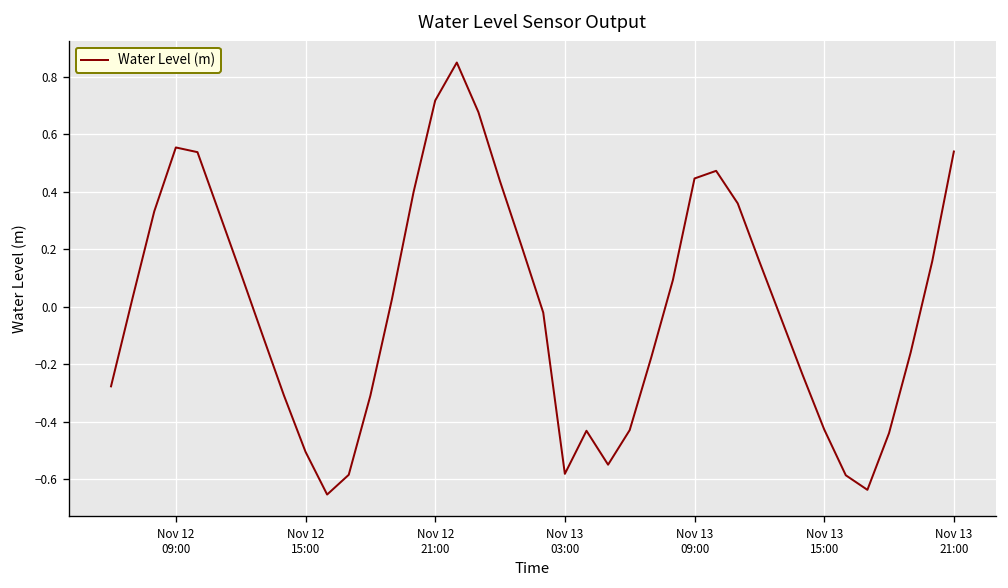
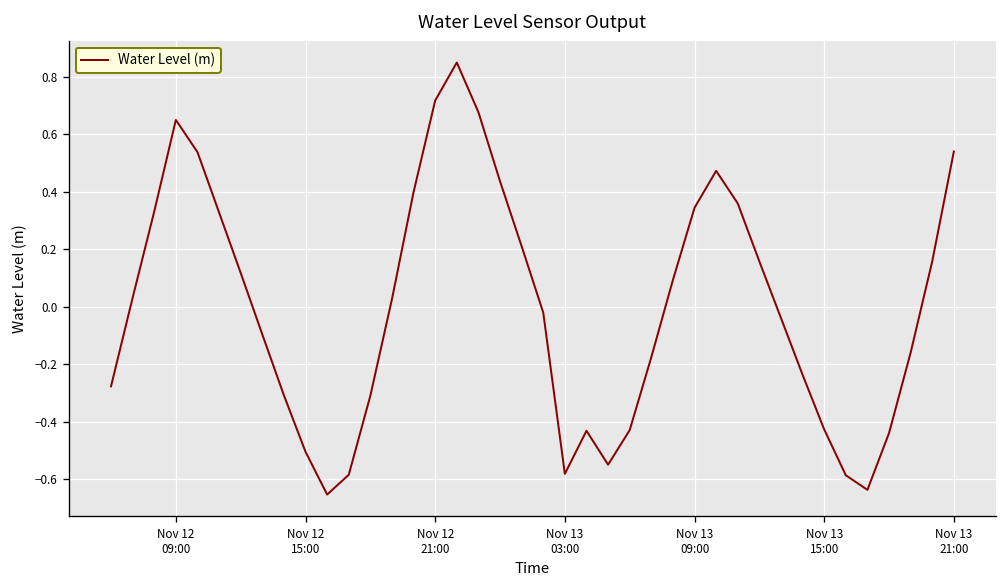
Nov 12 09:00: 0.55 -> 0.65
Nov 13 09:00: 0.45 -> 0.34
